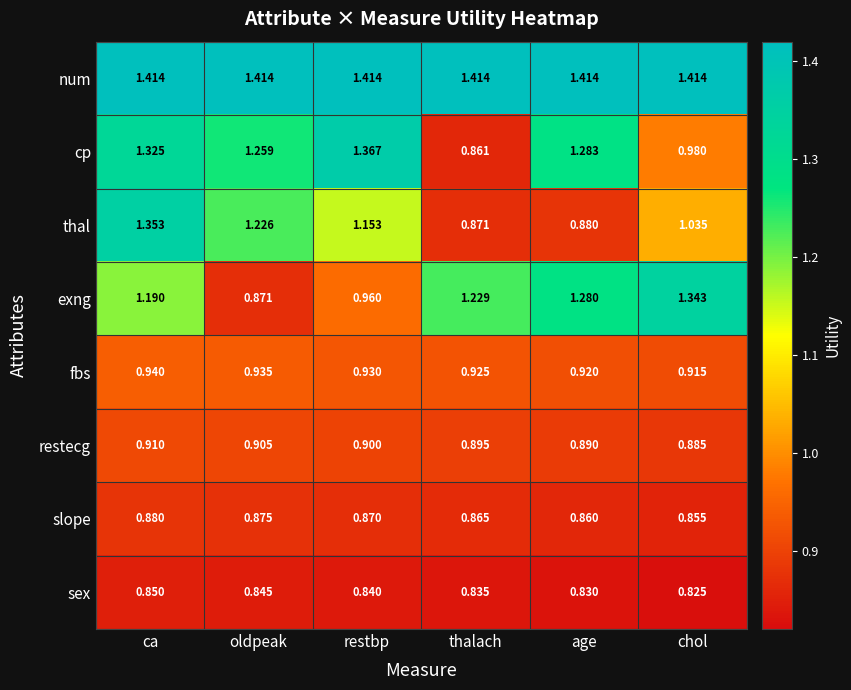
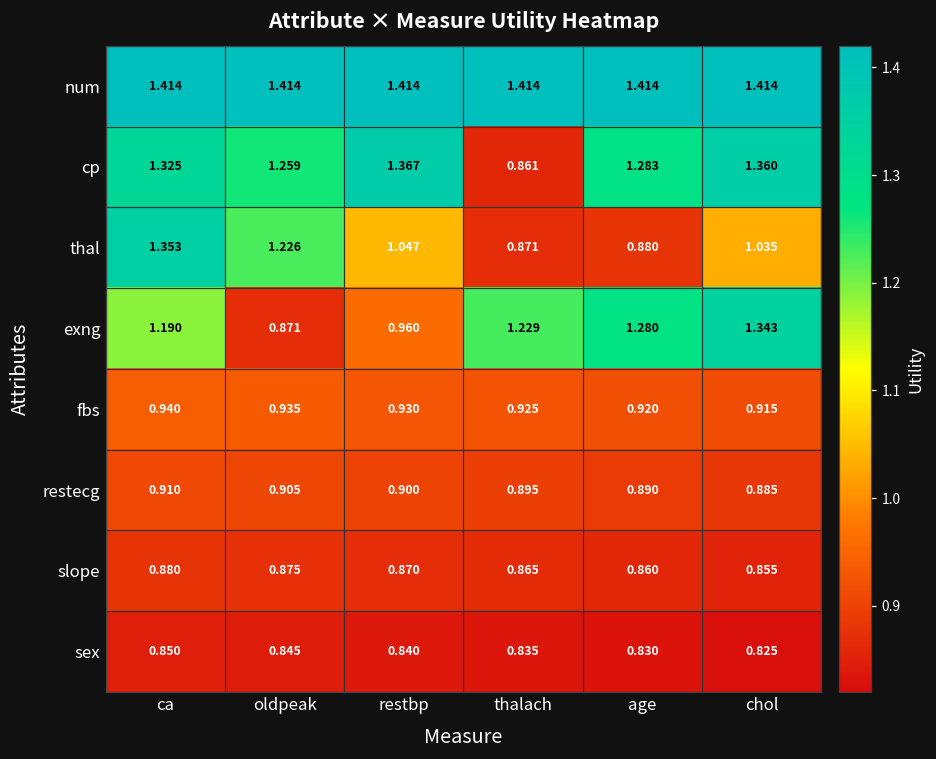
cp, chol: 0.980 -> 1.360
thal, restbp: 1.153 -> 1.047
